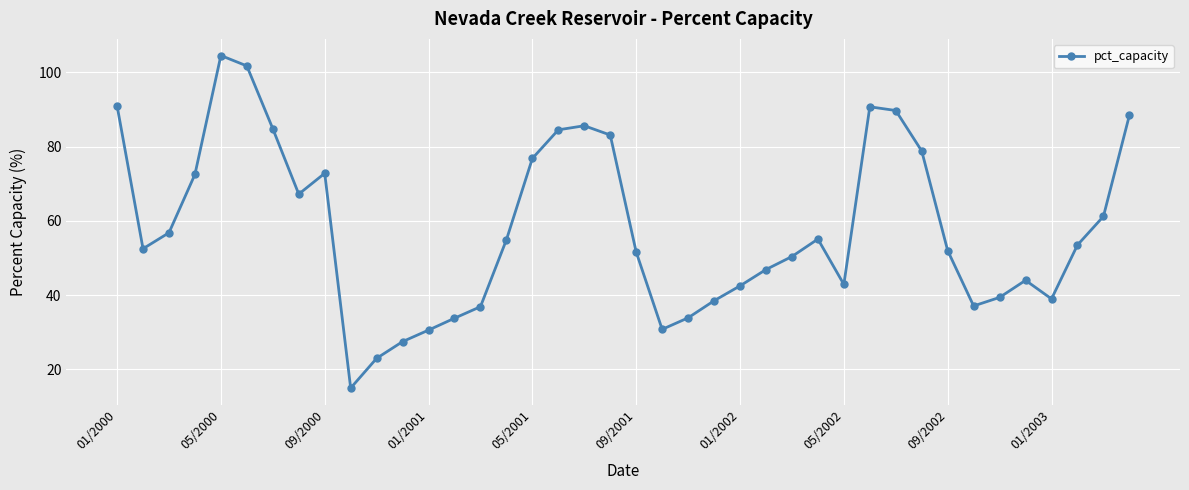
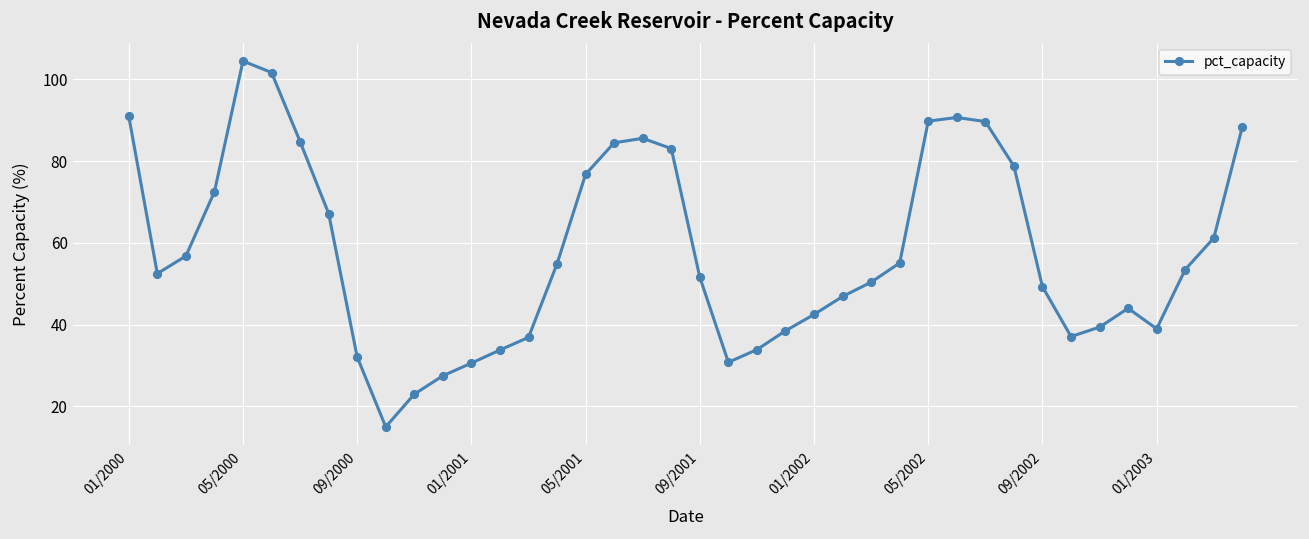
09/2000: 73 -> 32
05/2002: 43 -> 90
09/2002: 52 -> 49
